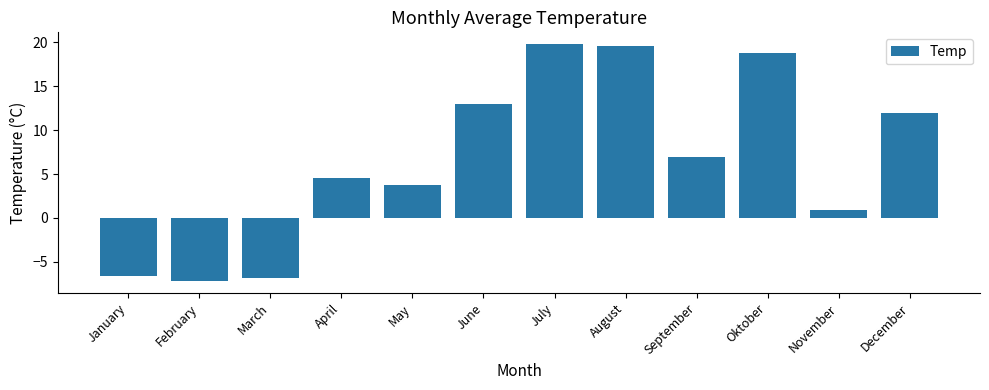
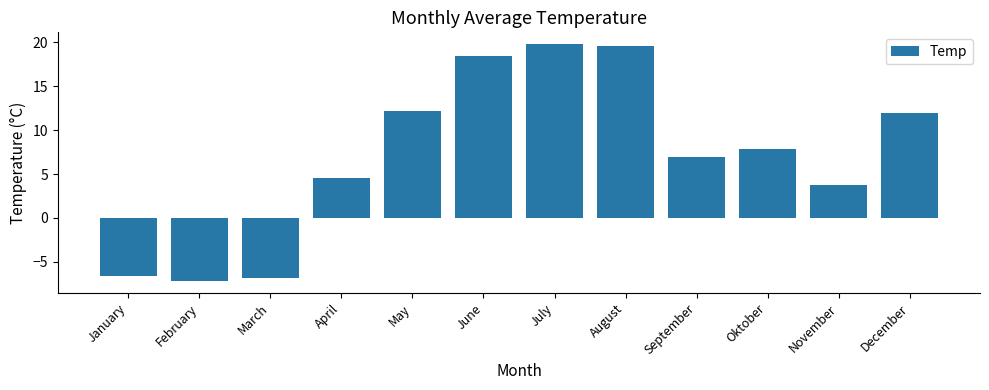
May: 4 -> 12
June: 13 -> 19
Oktober: 19 -> 8
November: 1 -> 4
